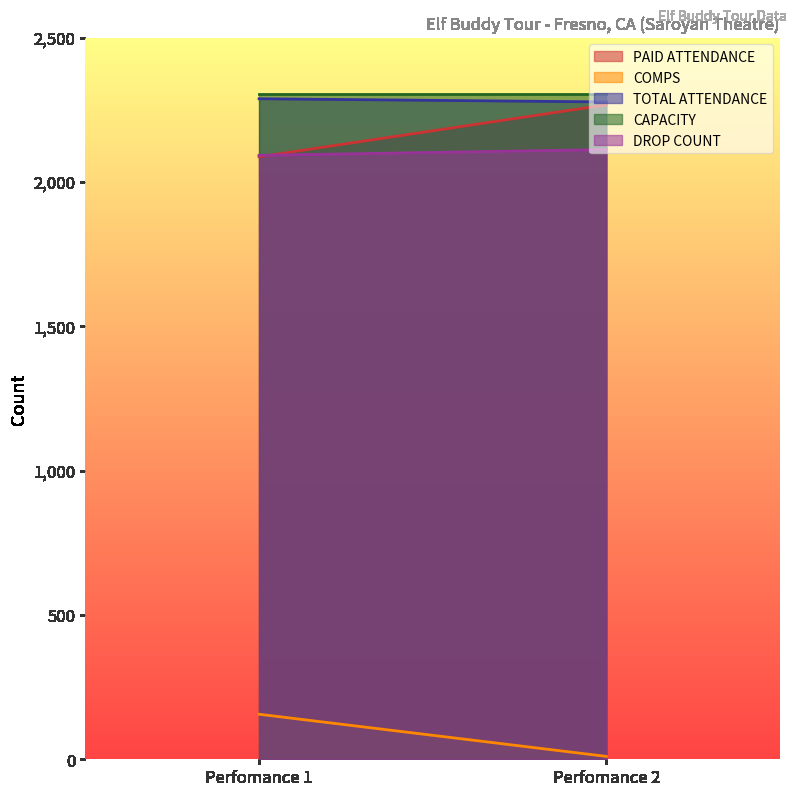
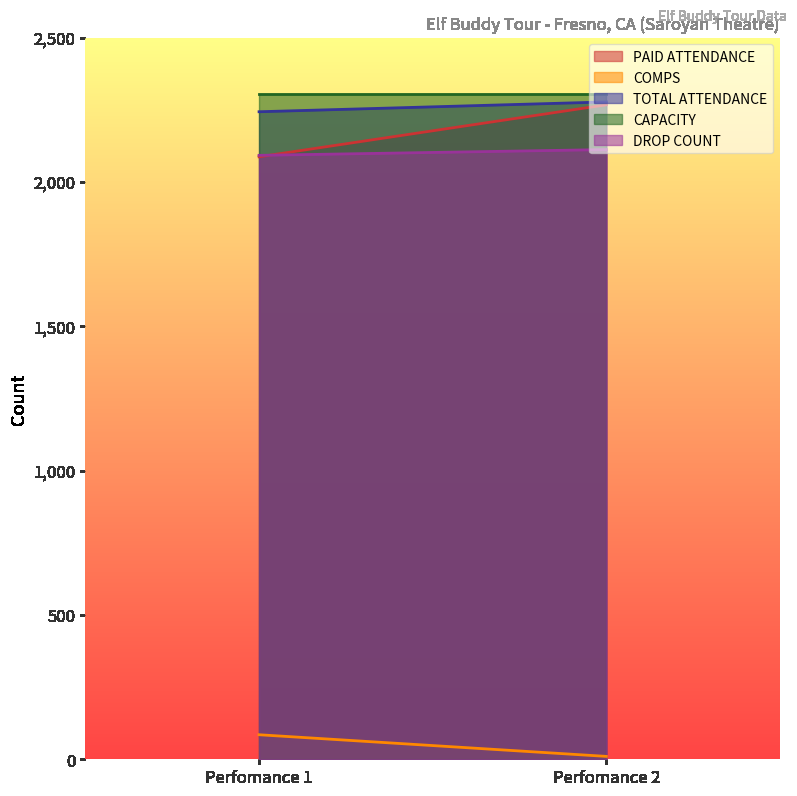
COMPS, Perfomance 1: 160 -> 90
TOTAL ATTENDANCE, Perfomance 1: 2,290 -> 2,240
